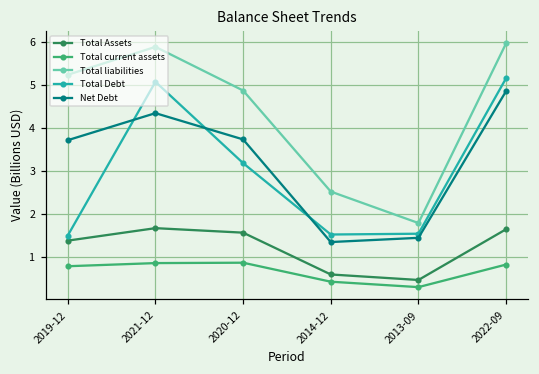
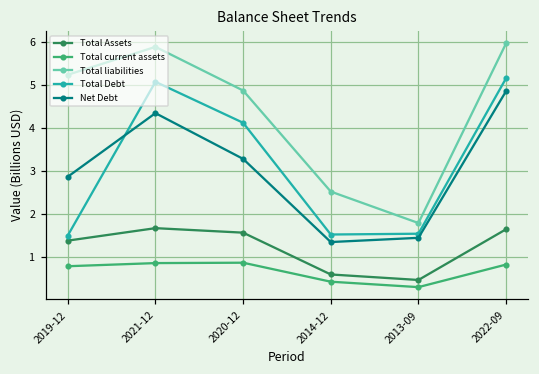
Net Debt, 2019-12: 3.7 -> 2.9
Total Debt, 2020-12: 3.2 -> 4.1
Net Debt, 2020-12: 3.7 -> 3.3
